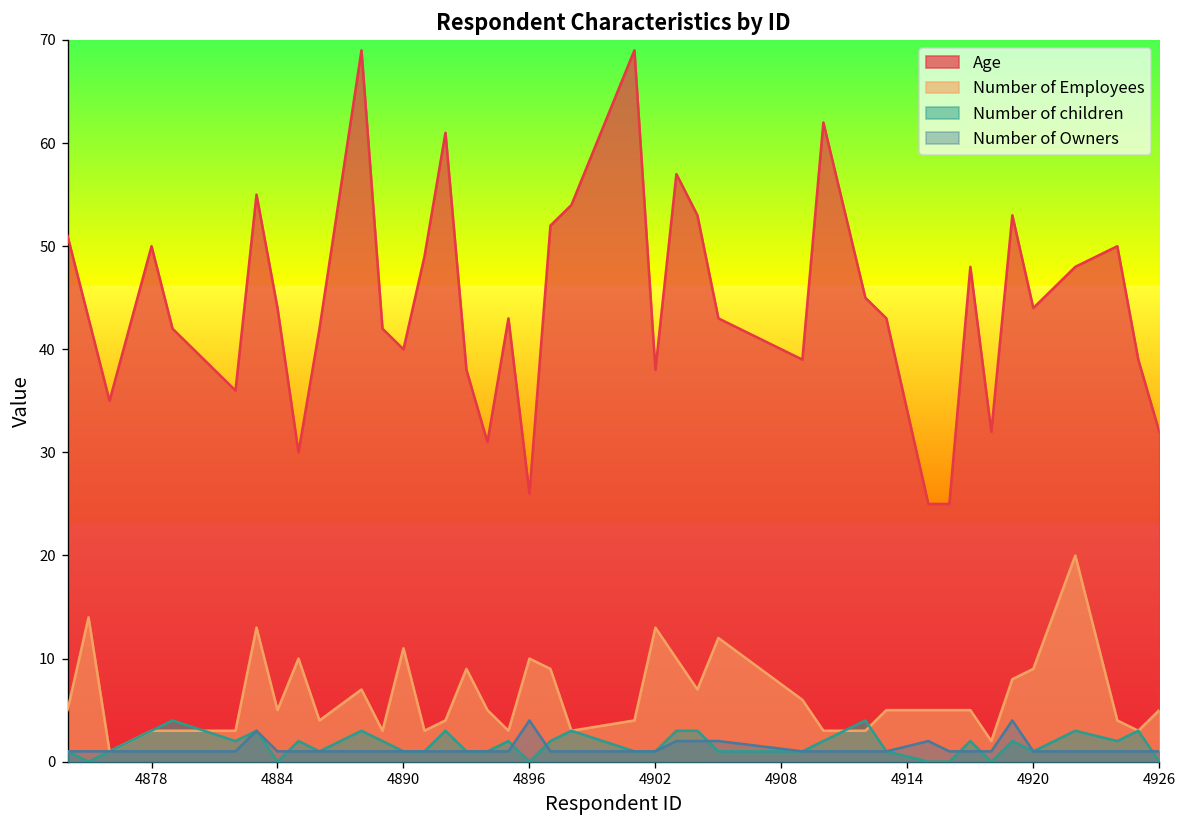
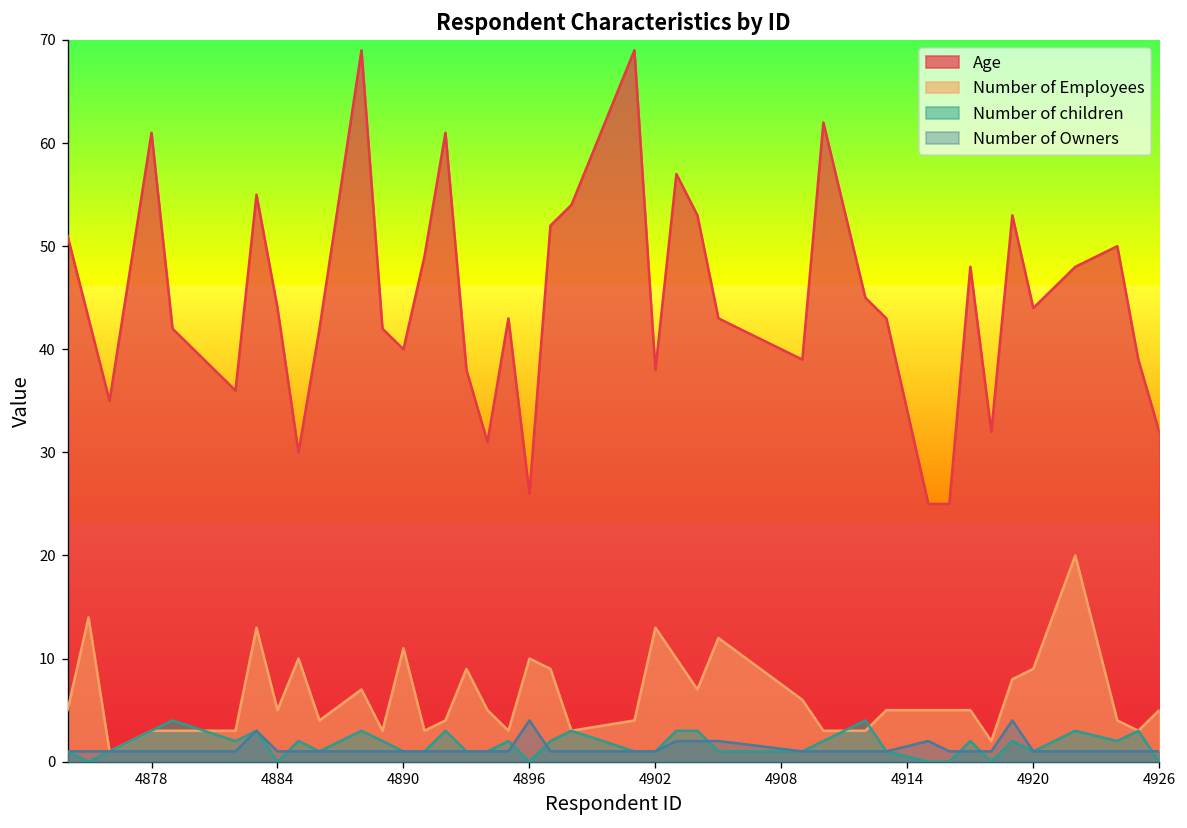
Age, 4878: 50 -> 61
